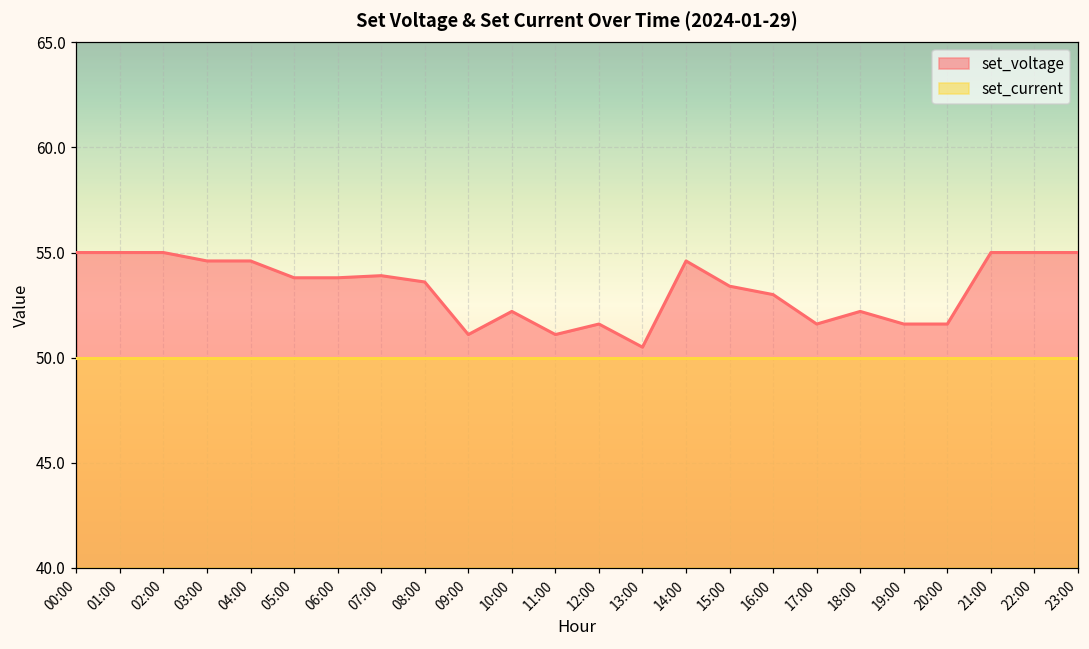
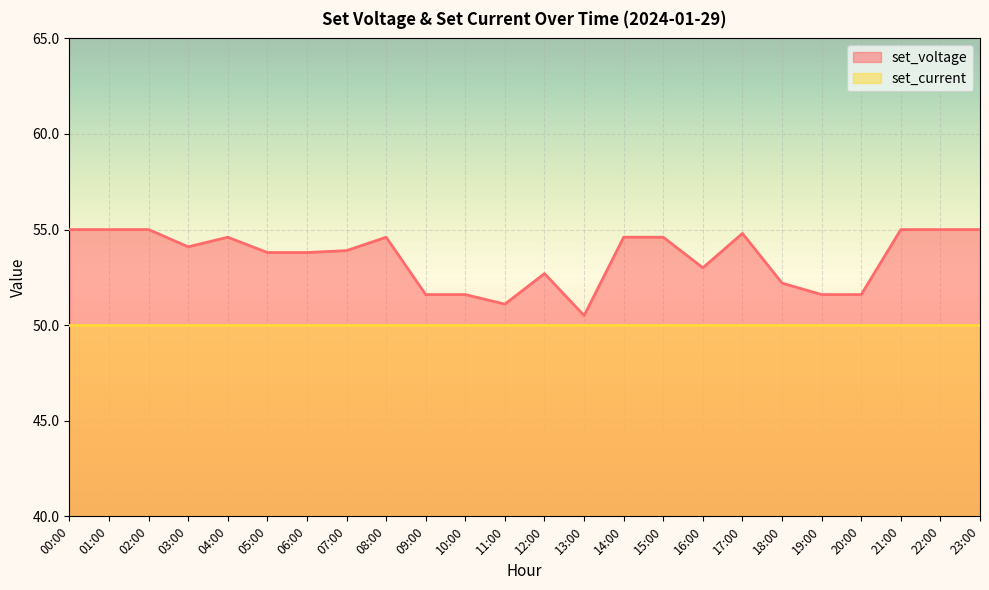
set_voltage, 03:00: 54.6 -> 54.1
set_voltage, 08:00: 53.6 -> 54.6
set_voltage, 09:00: 51.1 -> 51.6
set_voltage, 10:00: 52.2 -> 51.6
set_voltage, 12:00: 51.6 -> 52.7
set_voltage, 15:00: 53.4 -> 54.6
set_voltage, 17:00: 51.6 -> 54.8
